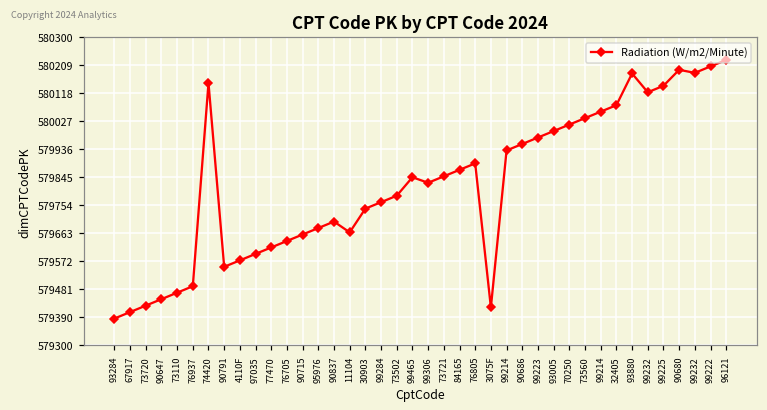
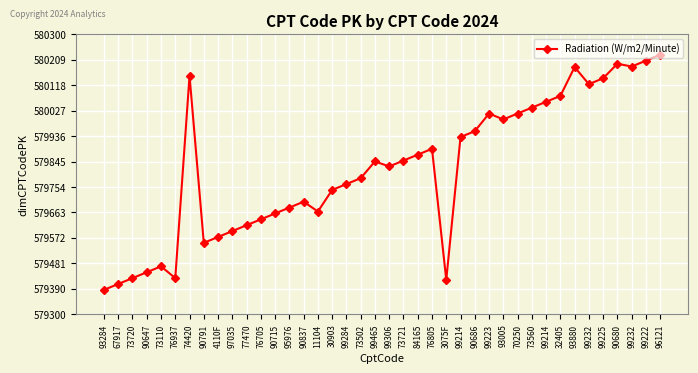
76937: 579490 -> 579430
99223: 579980 -> 580020
